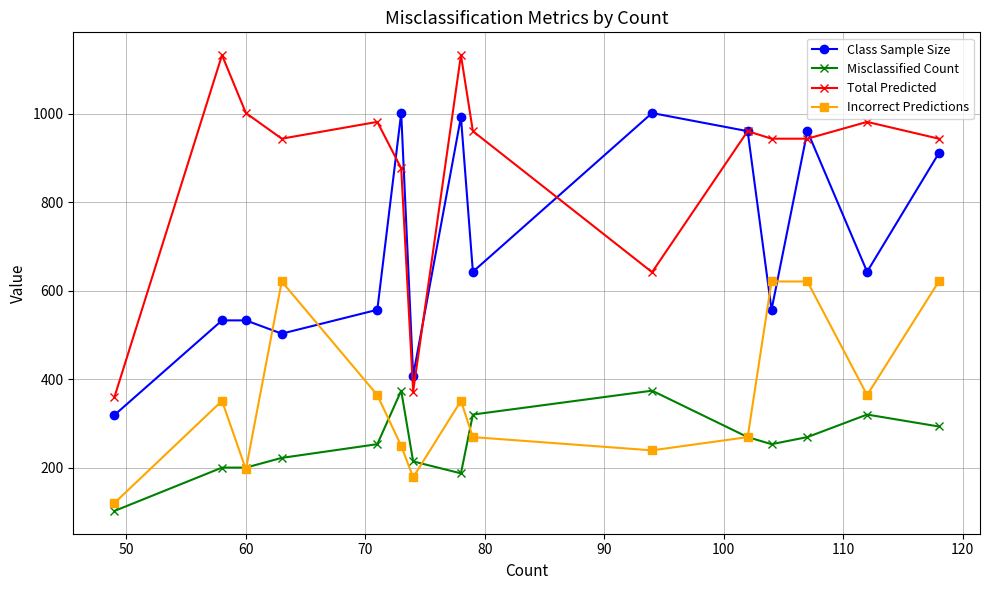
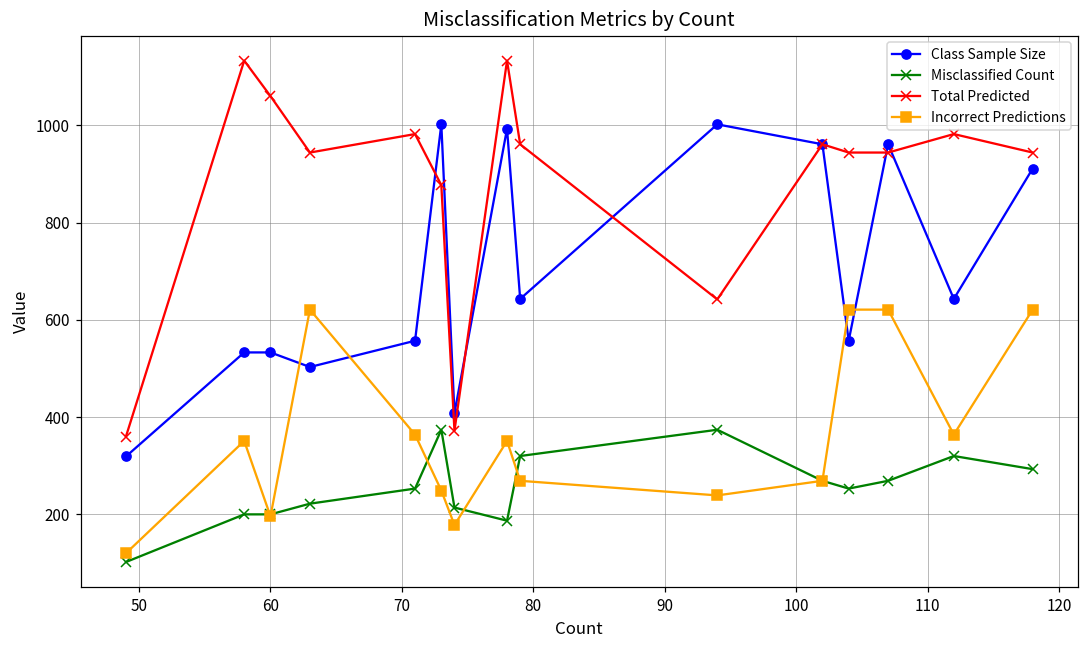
Total Predicted, 60: 1000 -> 1060
